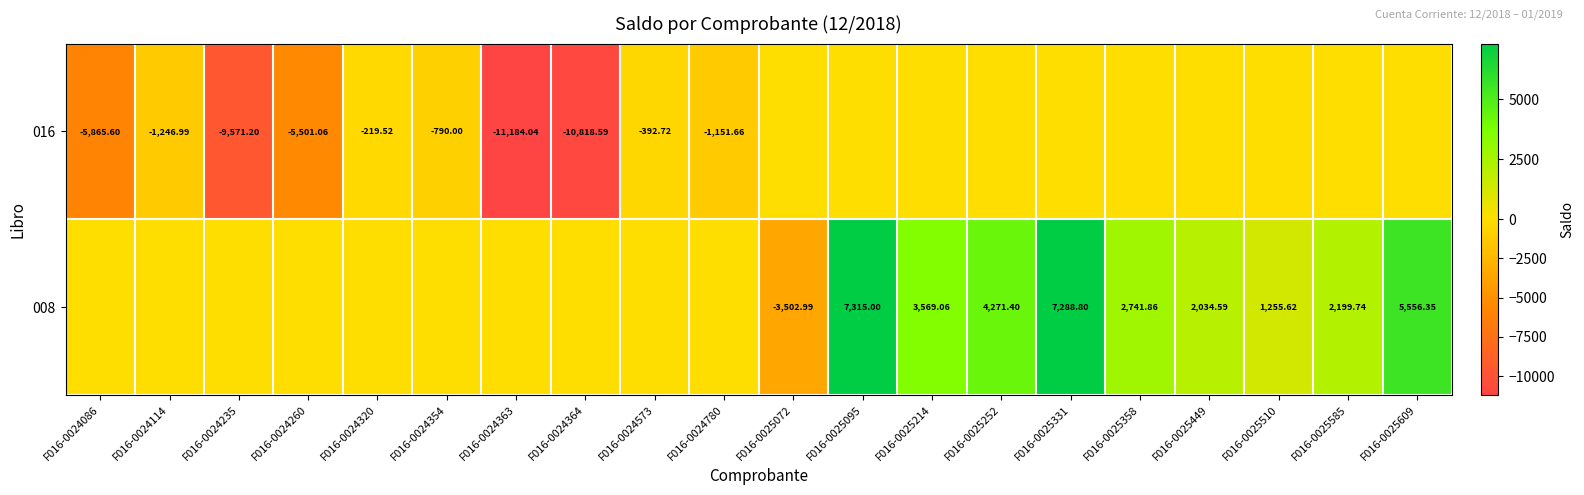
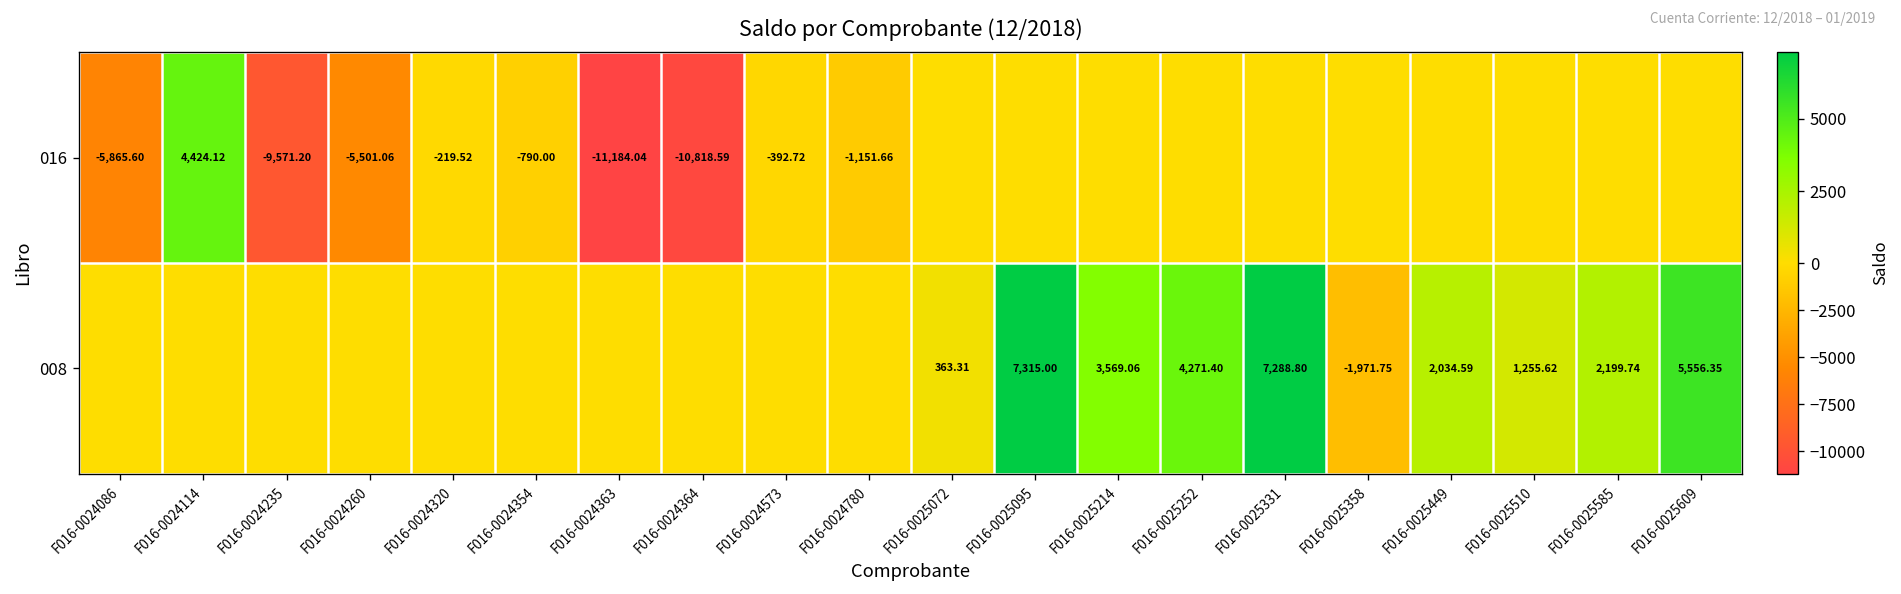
016, F016-0024114: -1,246.99 -> 4,424.12
008, F016-0025072: -3,502.99 -> 363.31
008, F016-0025358: 2,741.86 -> -1,971.75
